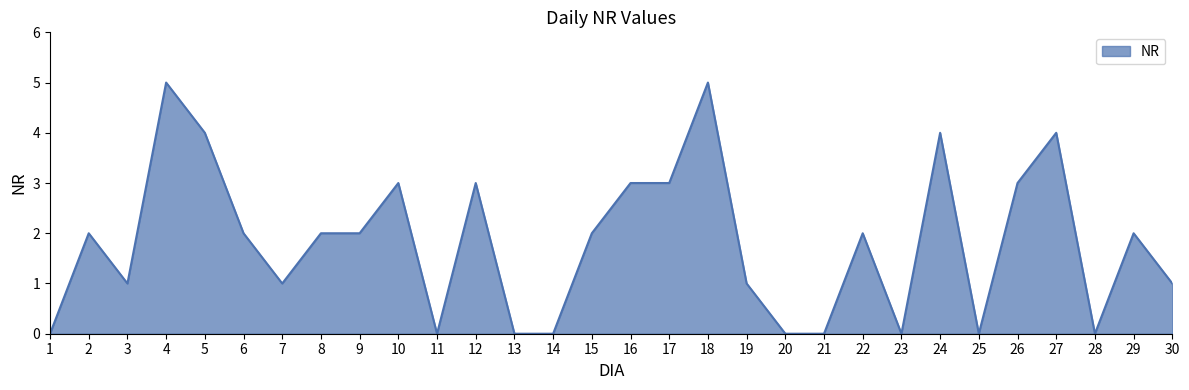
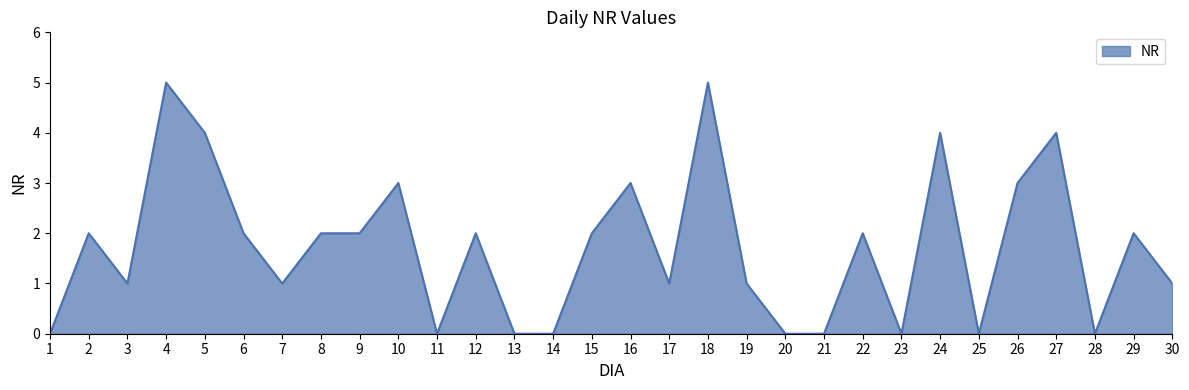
12: 3 -> 2
17: 3 -> 1
